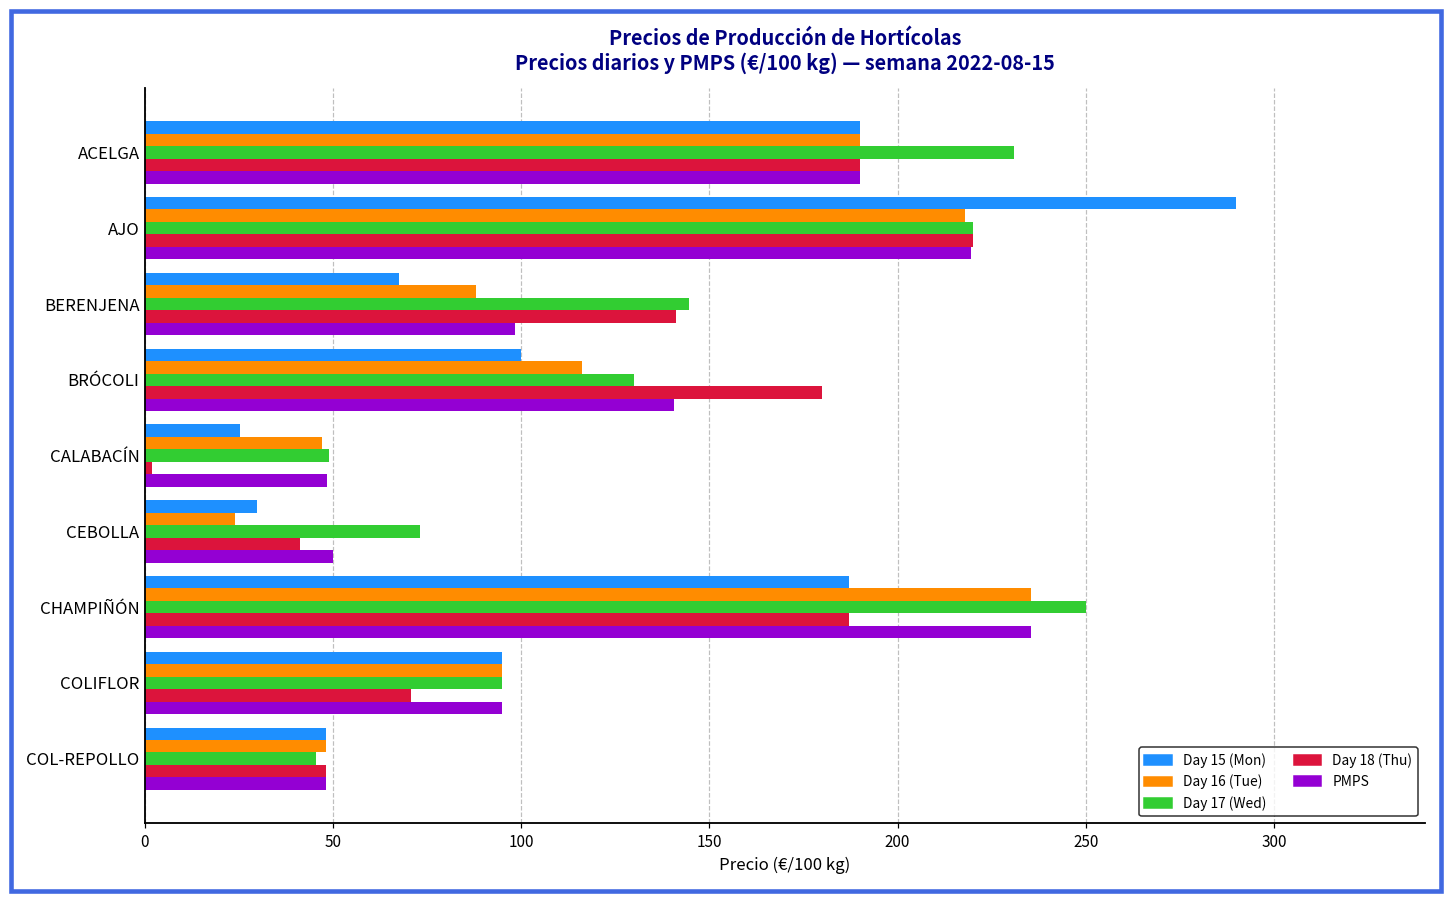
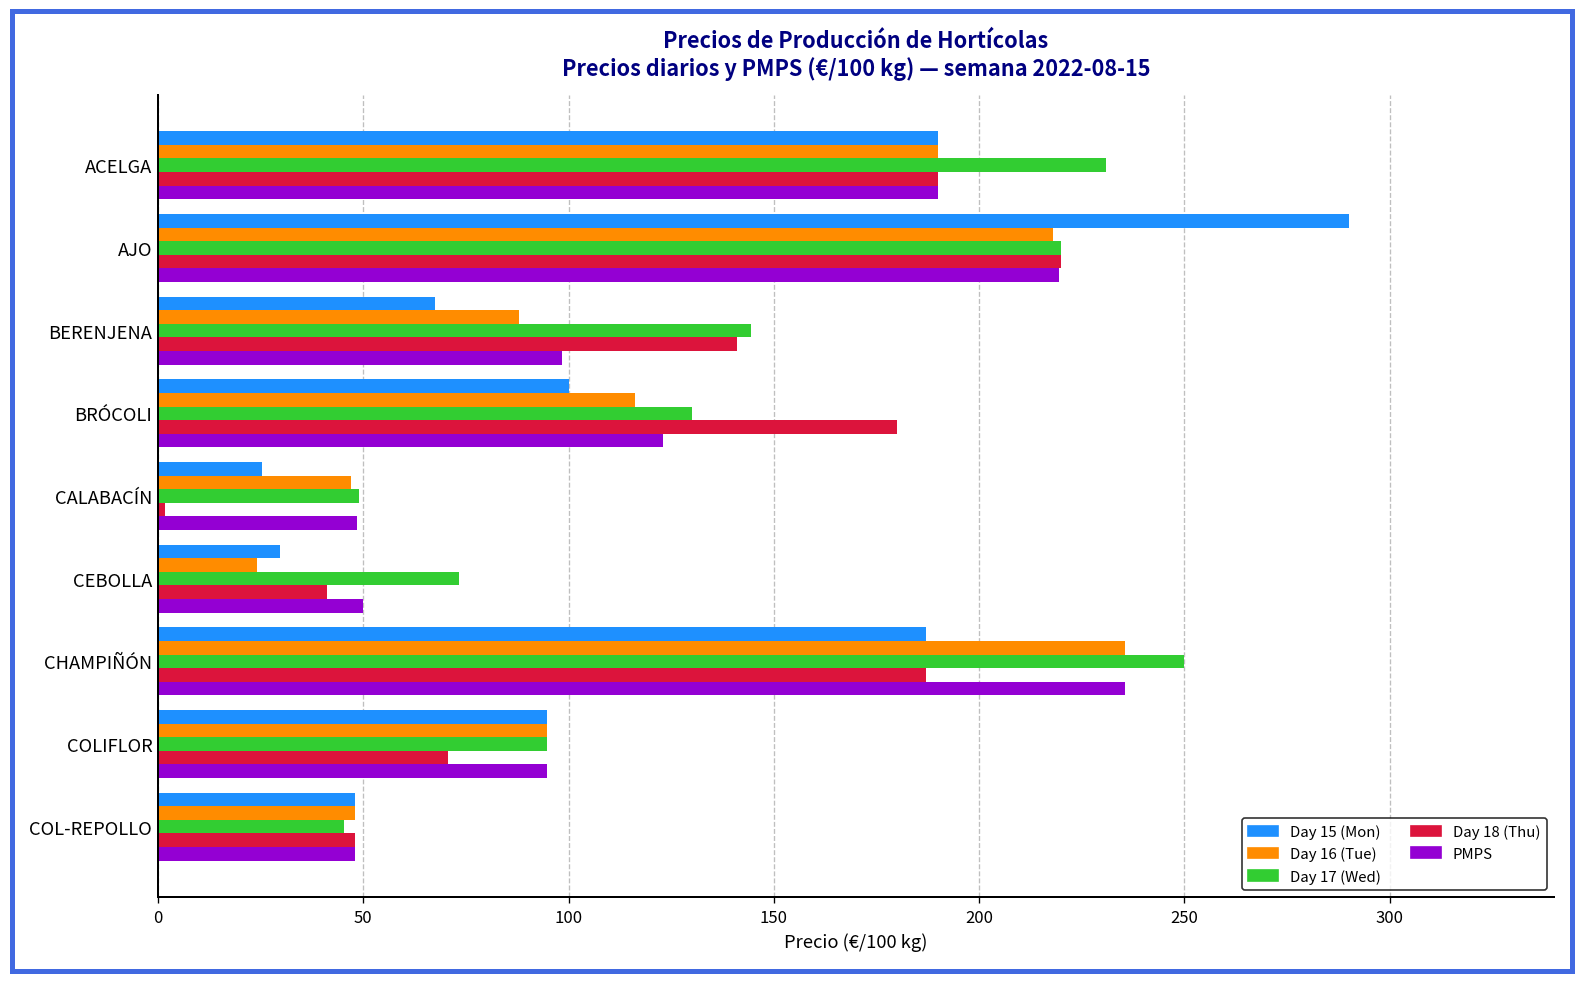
PMPS, BRÓCOLI: 140 -> 123
